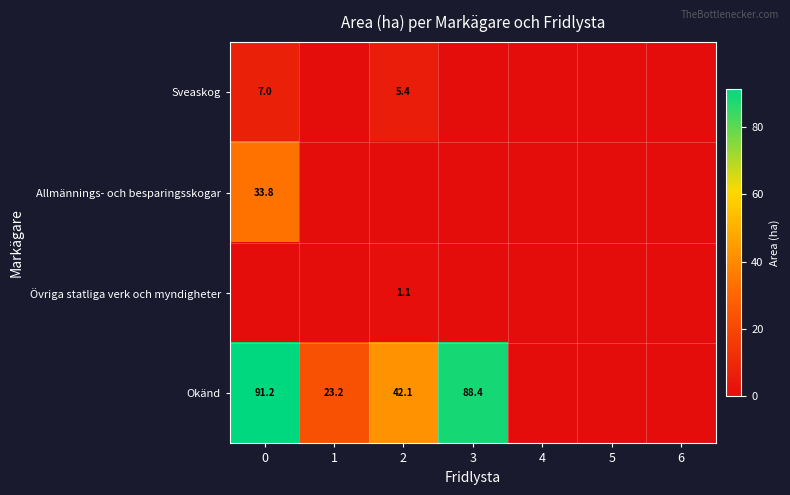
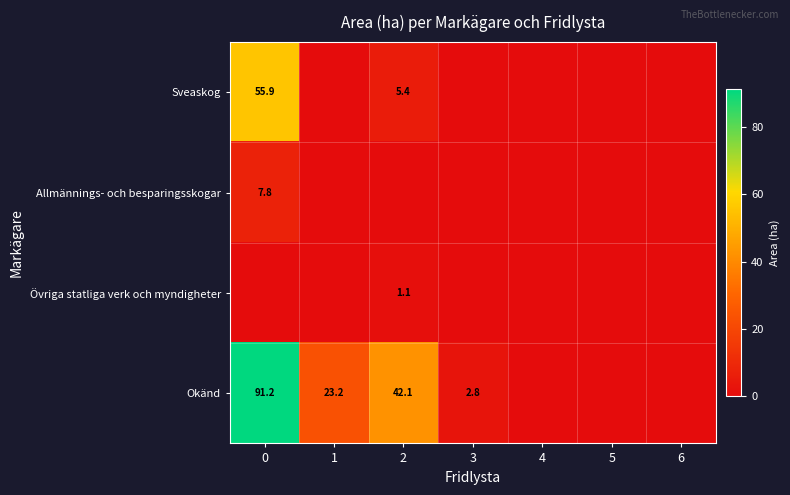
Sveaskog, 0: 7.0 -> 55.9
Allmännings- och besparingsskogar, 0: 33.8 -> 7.8
Okänd, 3: 88.4 -> 2.8
